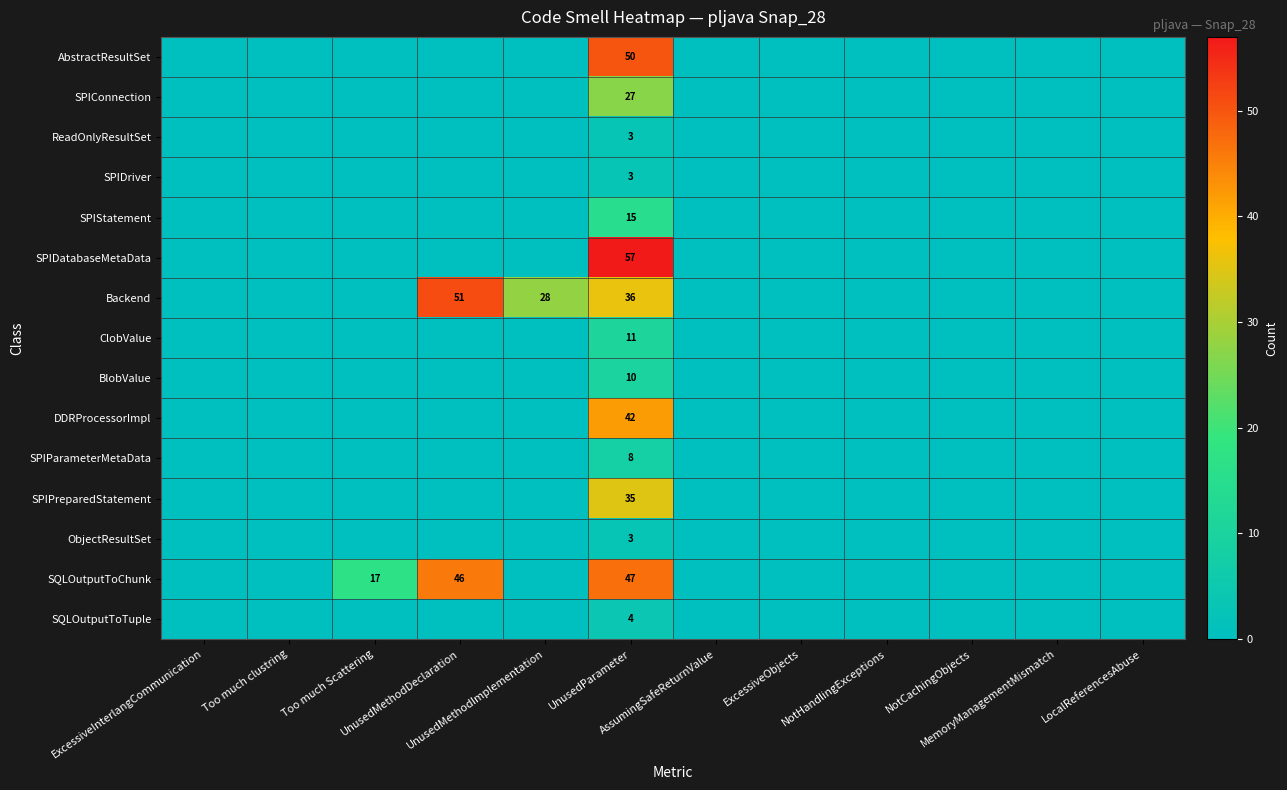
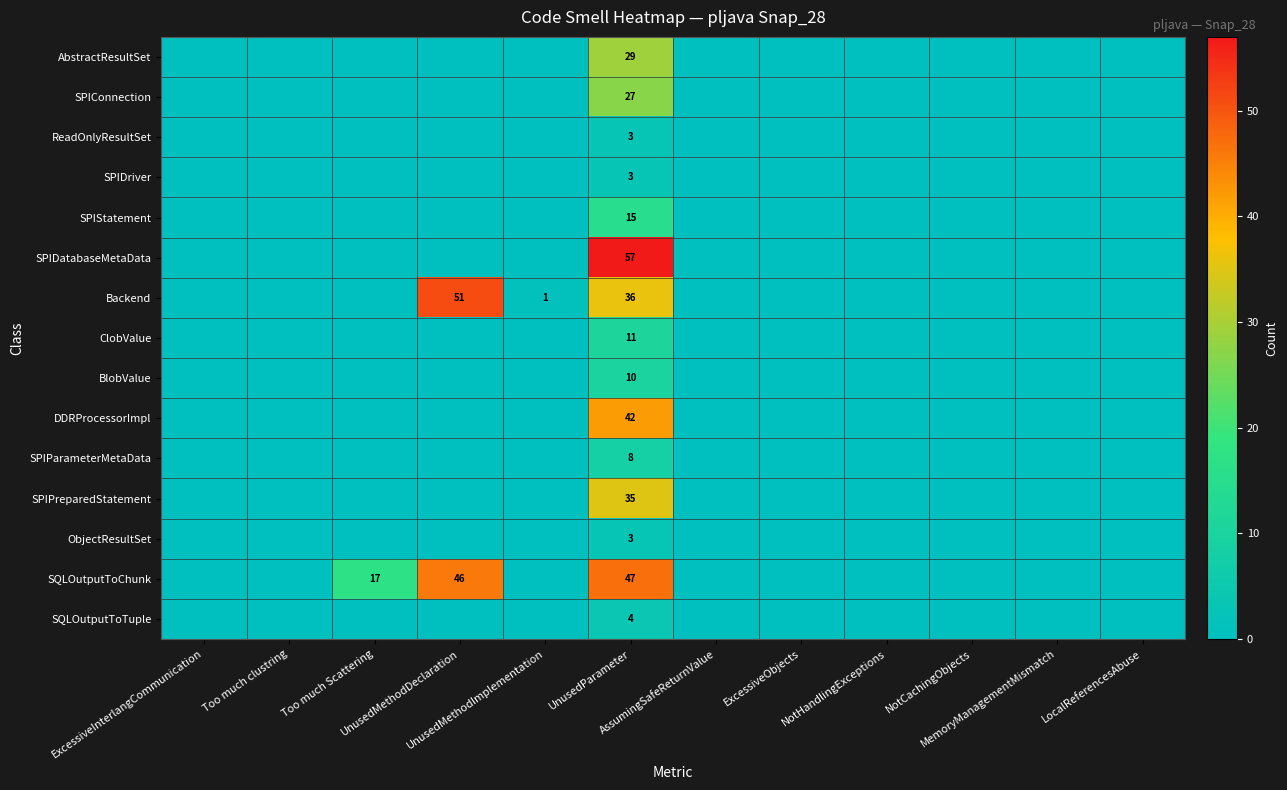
AbstractResultSet, UnusedParameter: 50 -> 29
Backend, UnusedMethodImplementation: 28 -> 1
